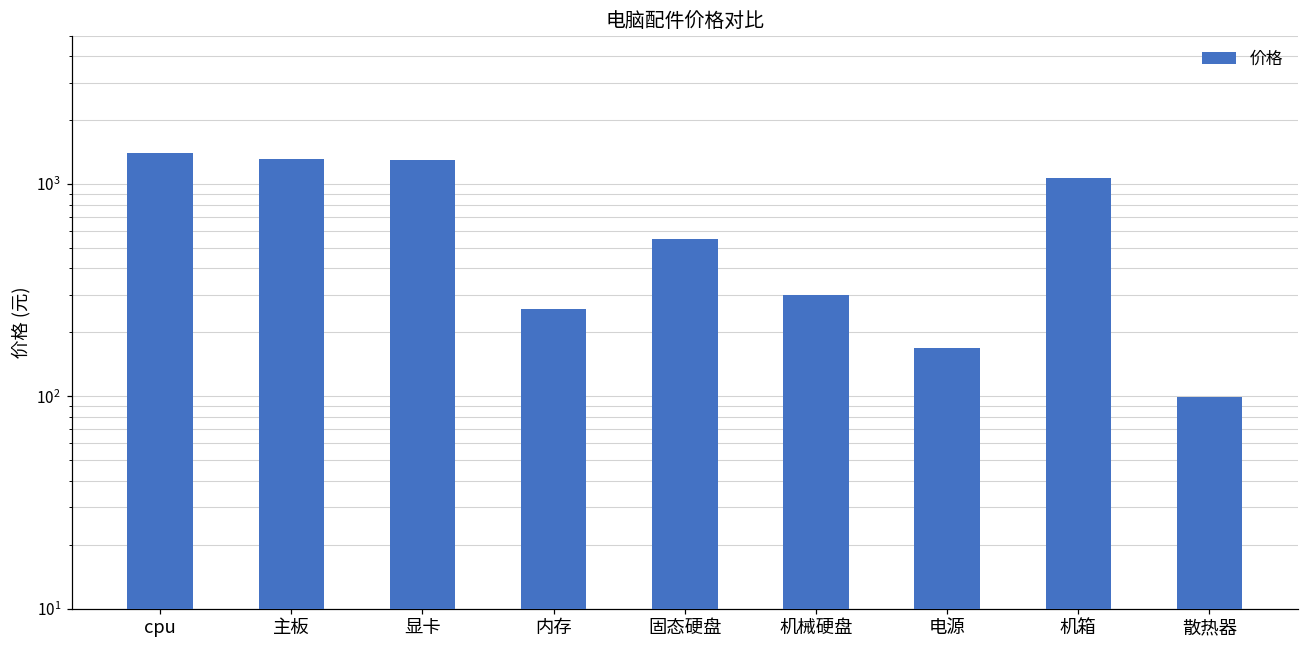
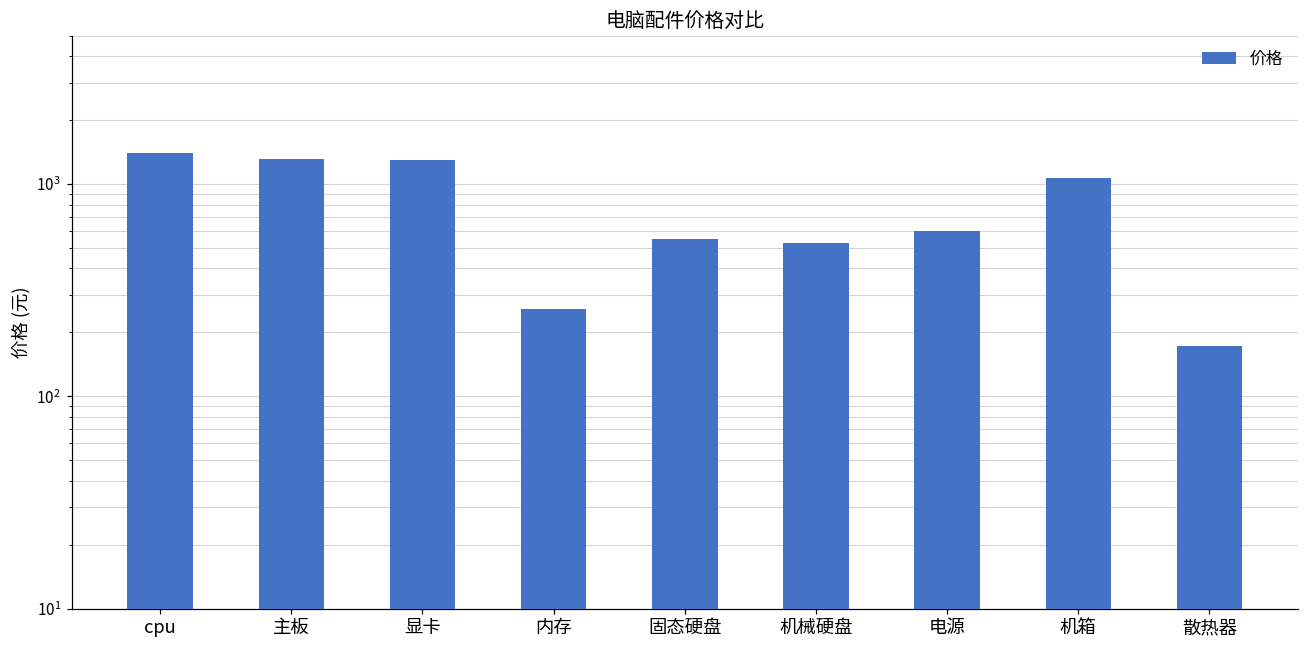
机械硬盘: 300 -> 530
电源: 170 -> 600
散热器: 100 -> 170
